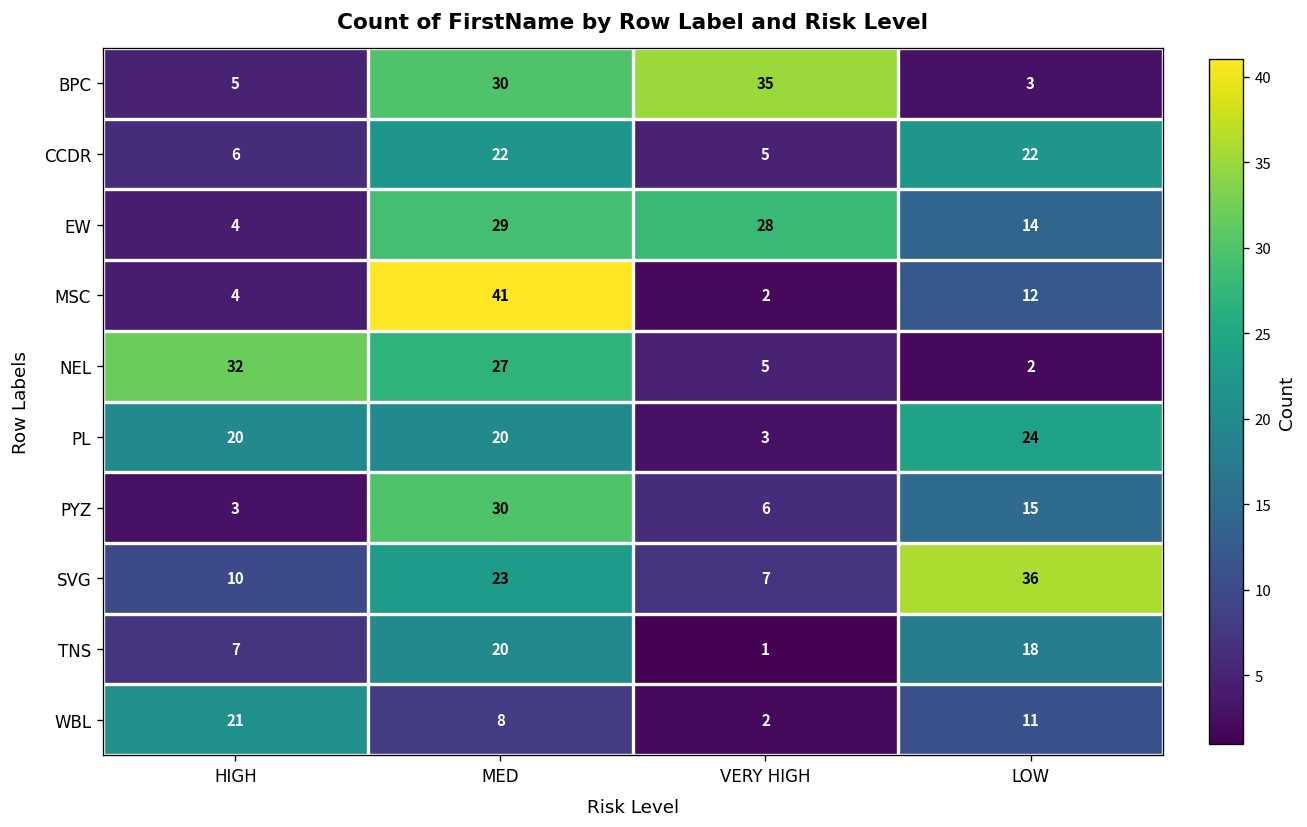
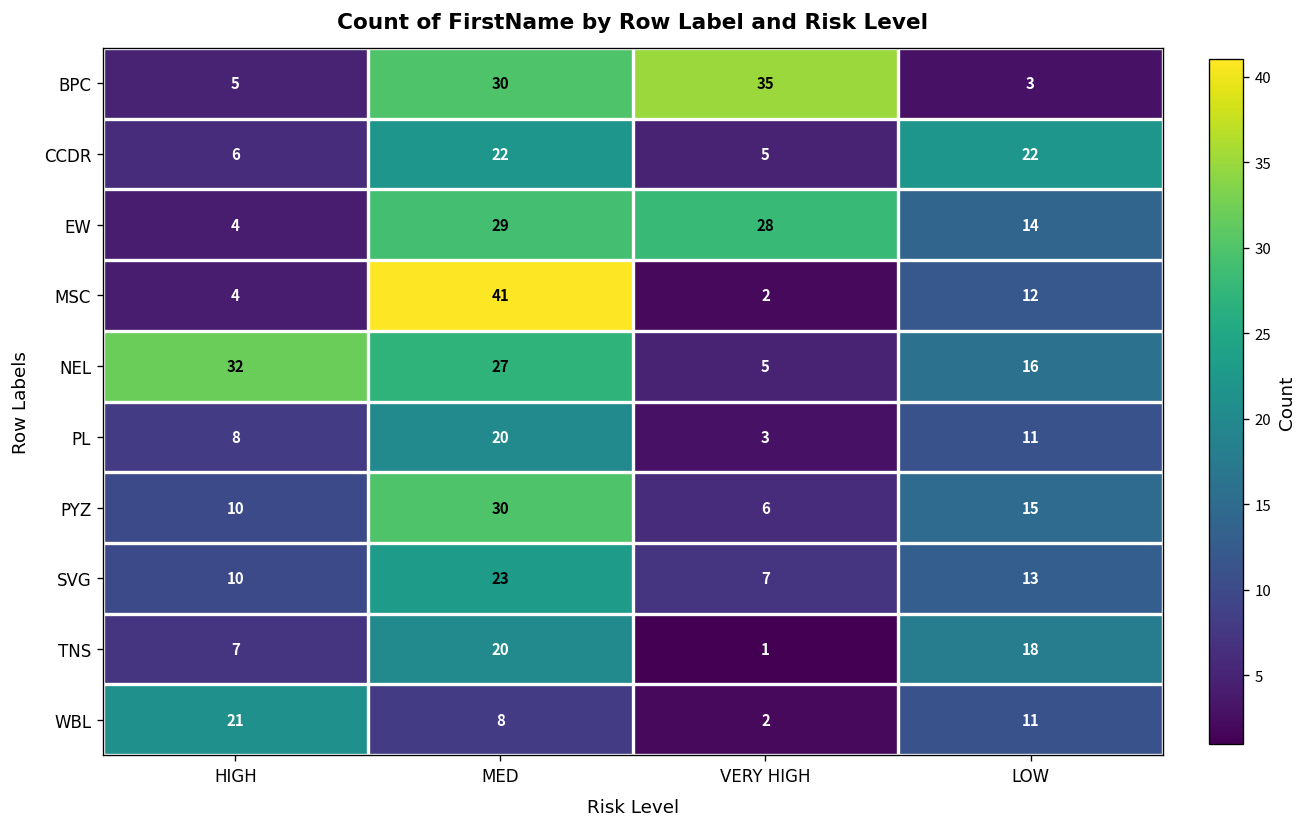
NEL, LOW: 2 -> 16
PL, HIGH: 20 -> 8
PL, LOW: 24 -> 11
PYZ, HIGH: 3 -> 10
SVG, LOW: 36 -> 13
